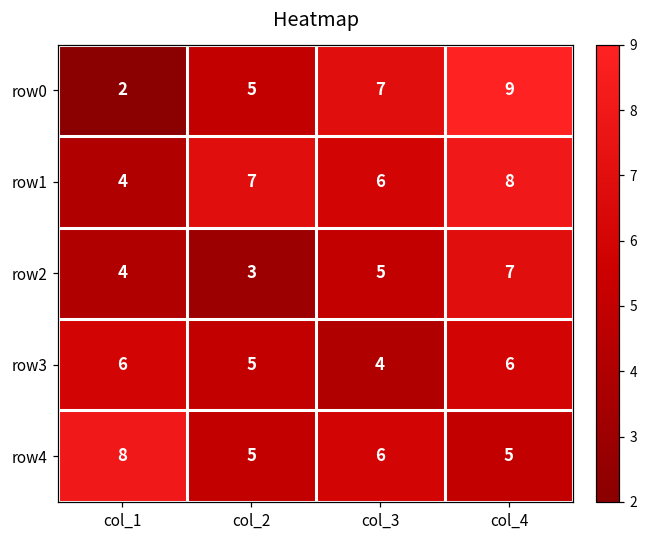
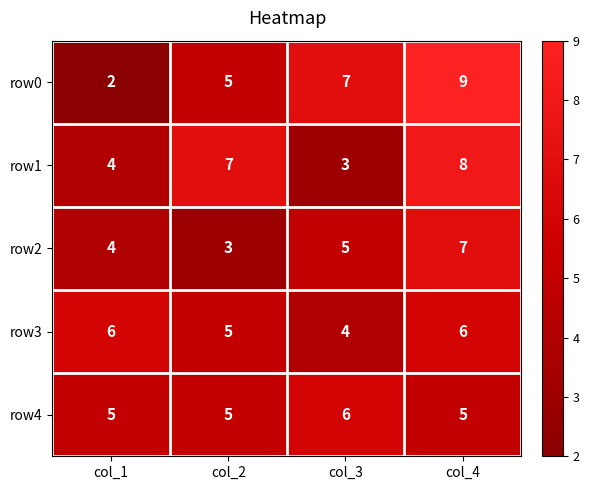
row1, col_3: 6 -> 3
row4, col_1: 8 -> 5
